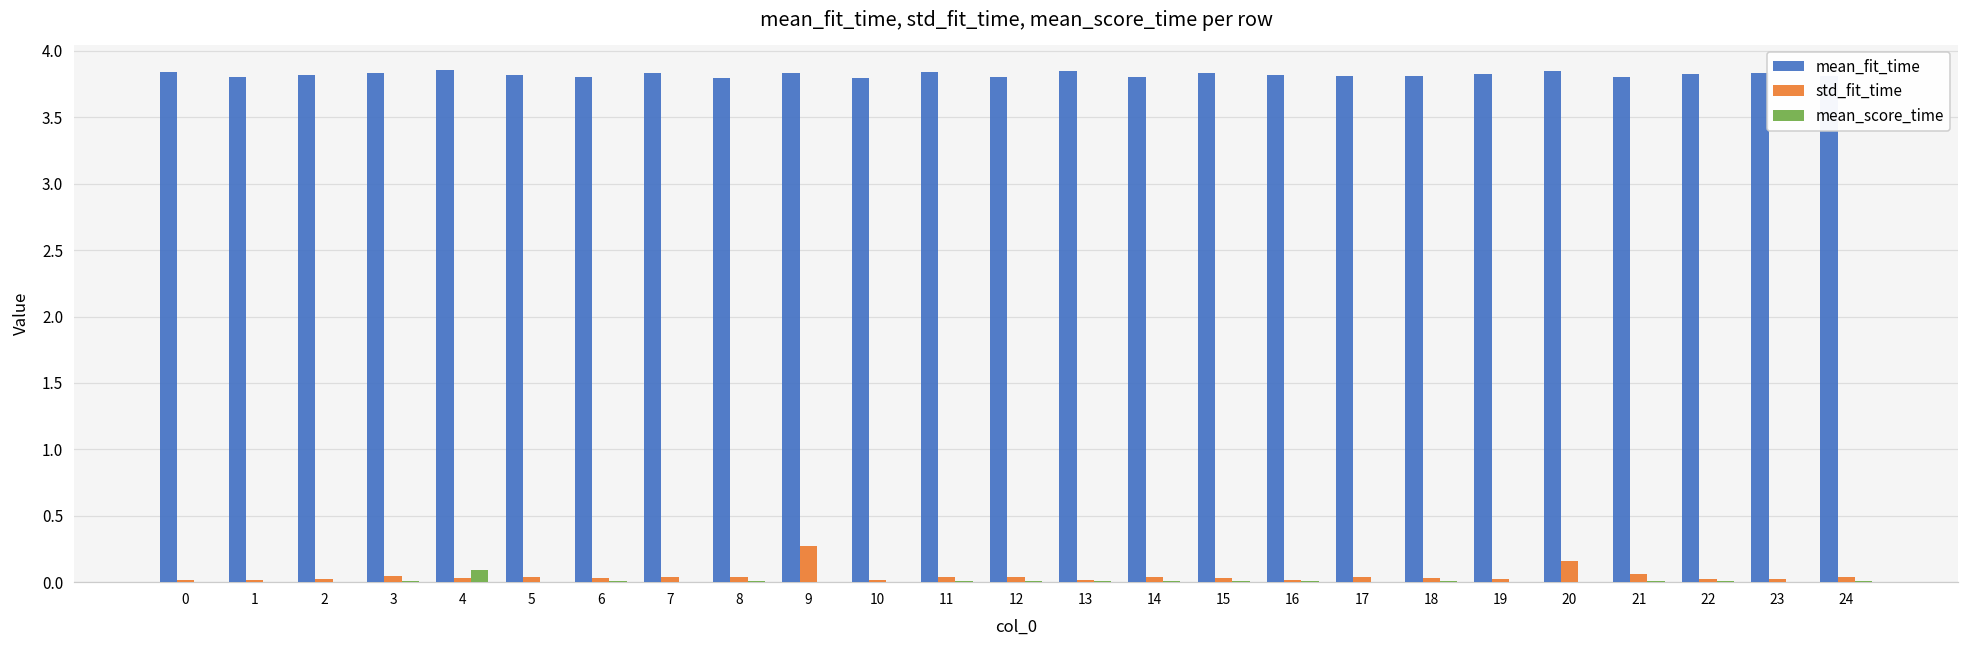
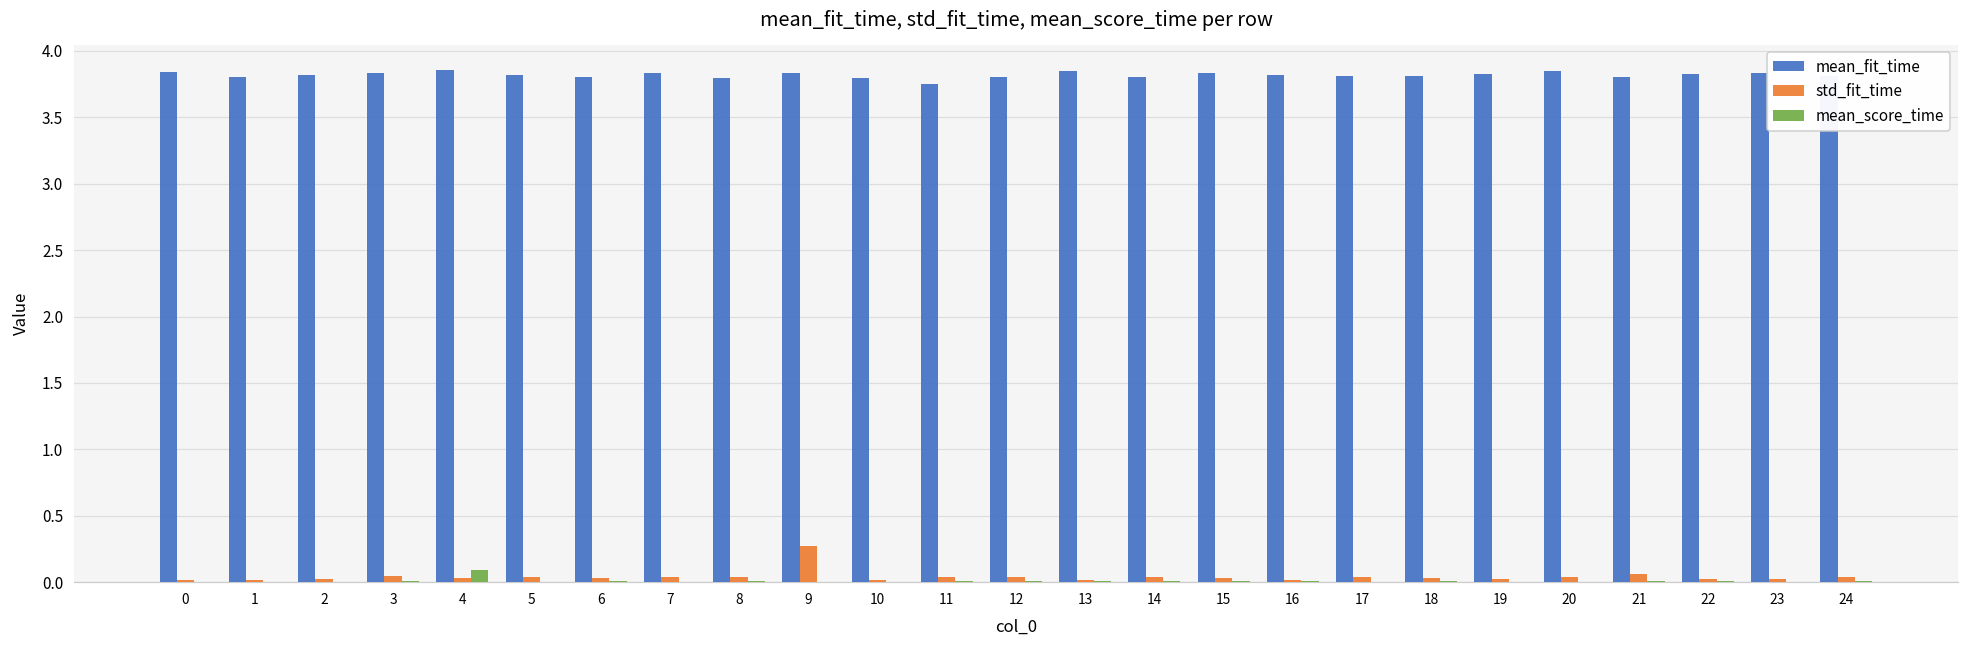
mean_fit_time, 11: 3.84 -> 3.75
std_fit_time, 20: 0.16 -> 0.04
